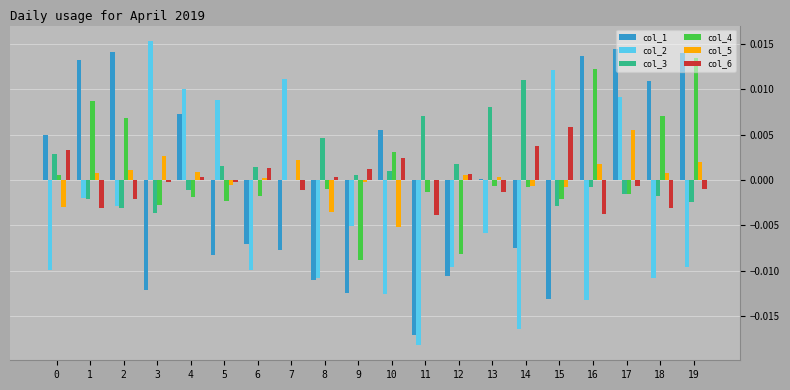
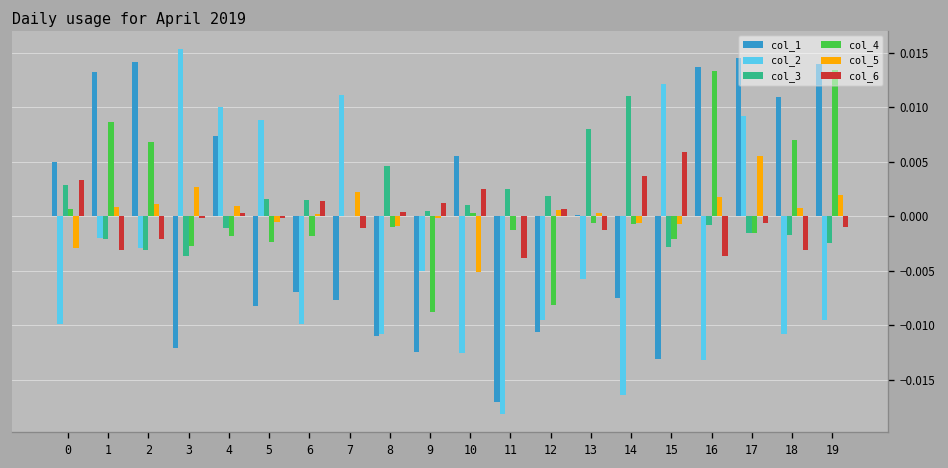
col_5, 8: -0.003 -> -0.001
col_4, 10: 0.003 -> 0.000
col_3, 11: 0.007 -> 0.002
col_4, 16: 0.012 -> 0.013
